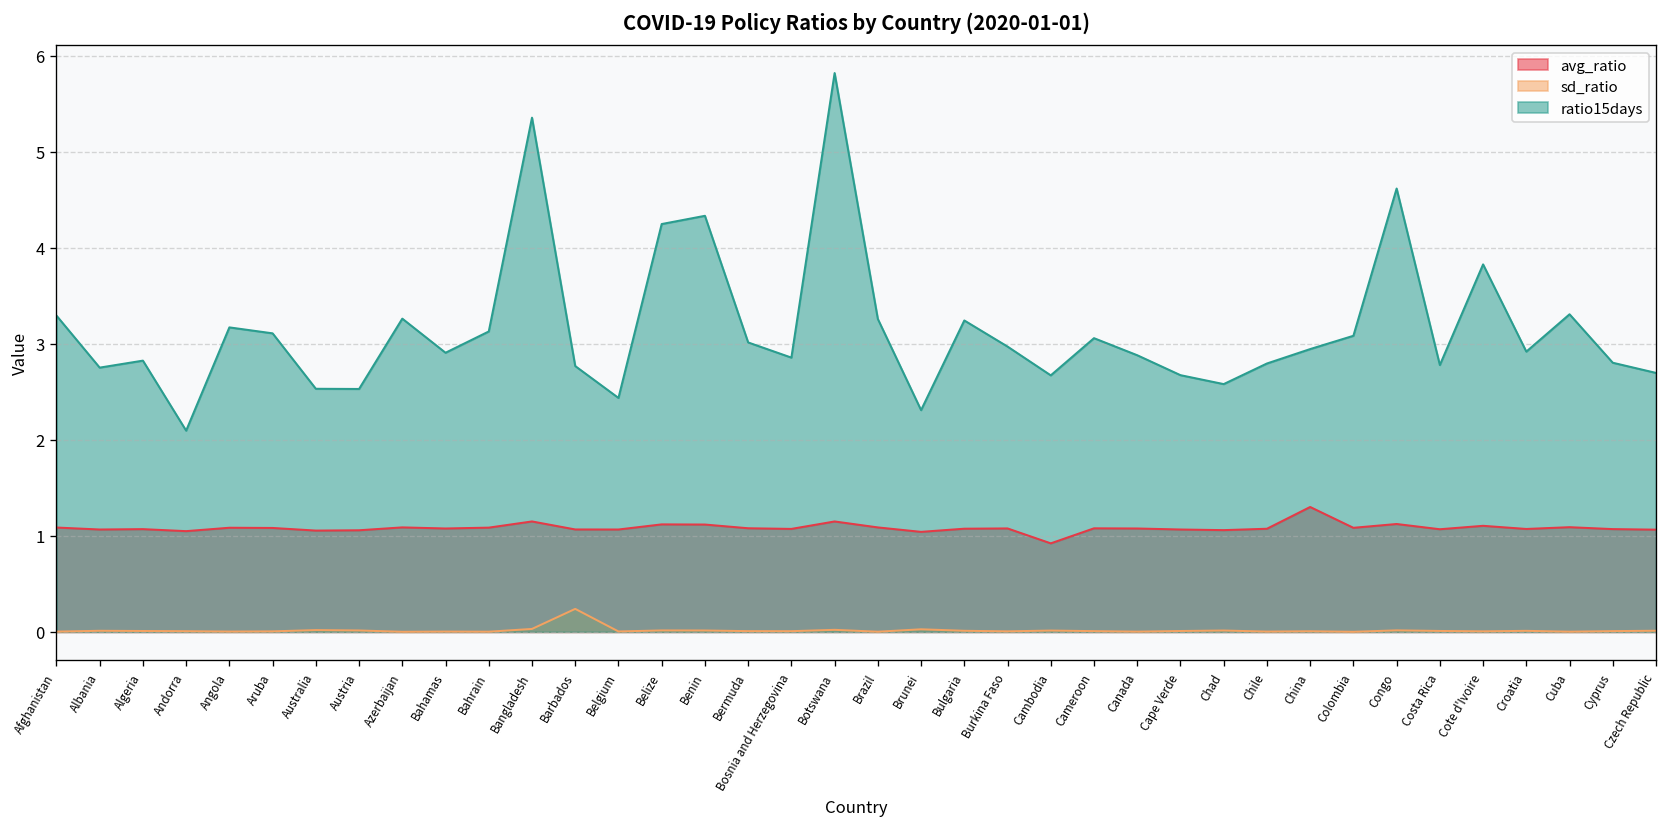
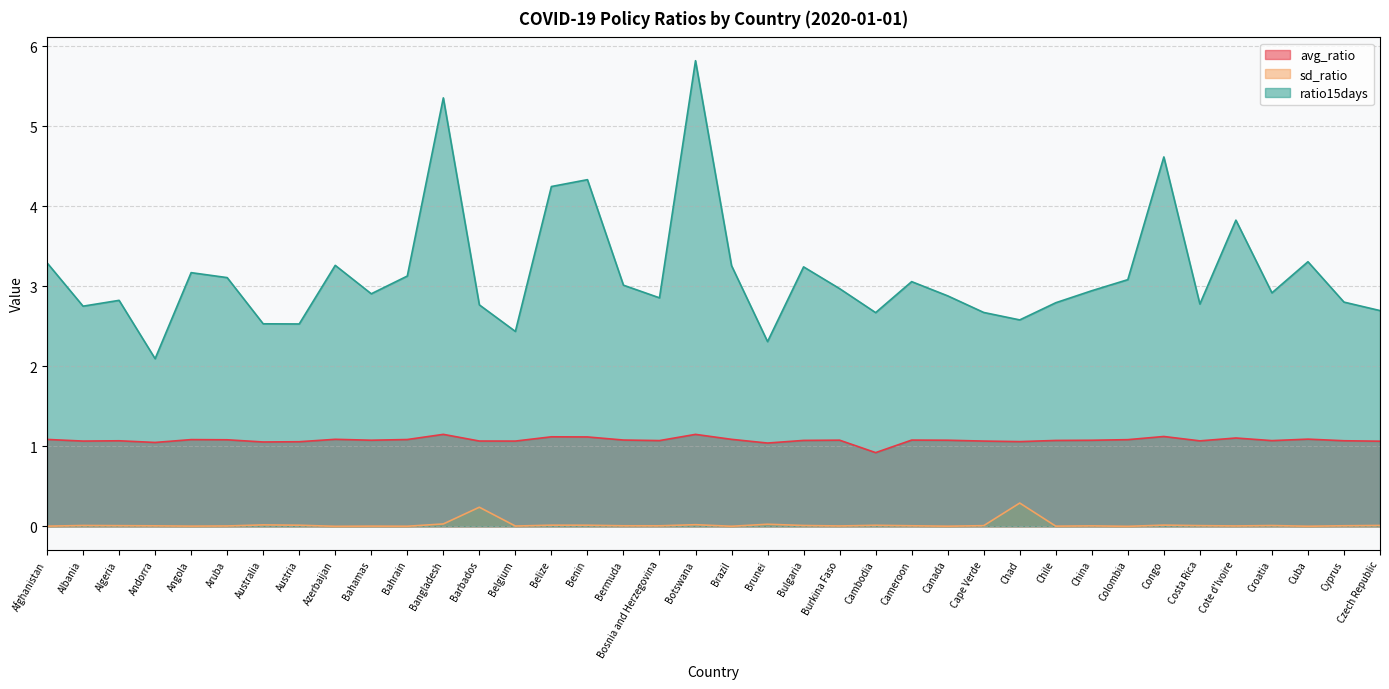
sd_ratio, Chad: 0.0 -> 0.3
avg_ratio, China: 1.3 -> 1.1
